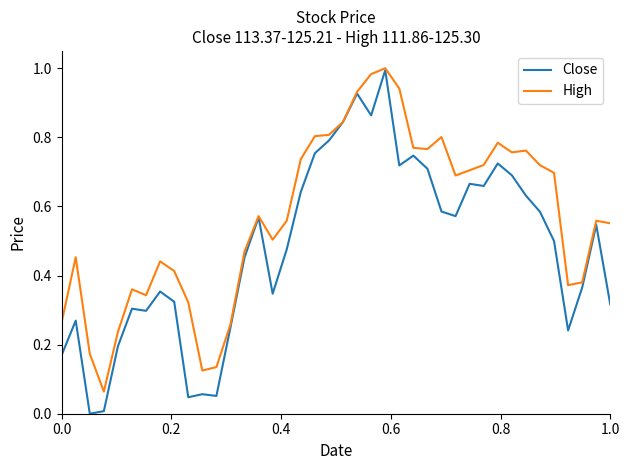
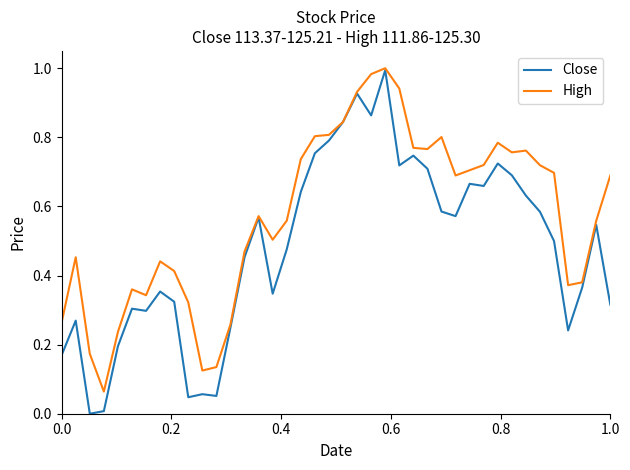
High, 1.0: 0.55 -> 0.69
